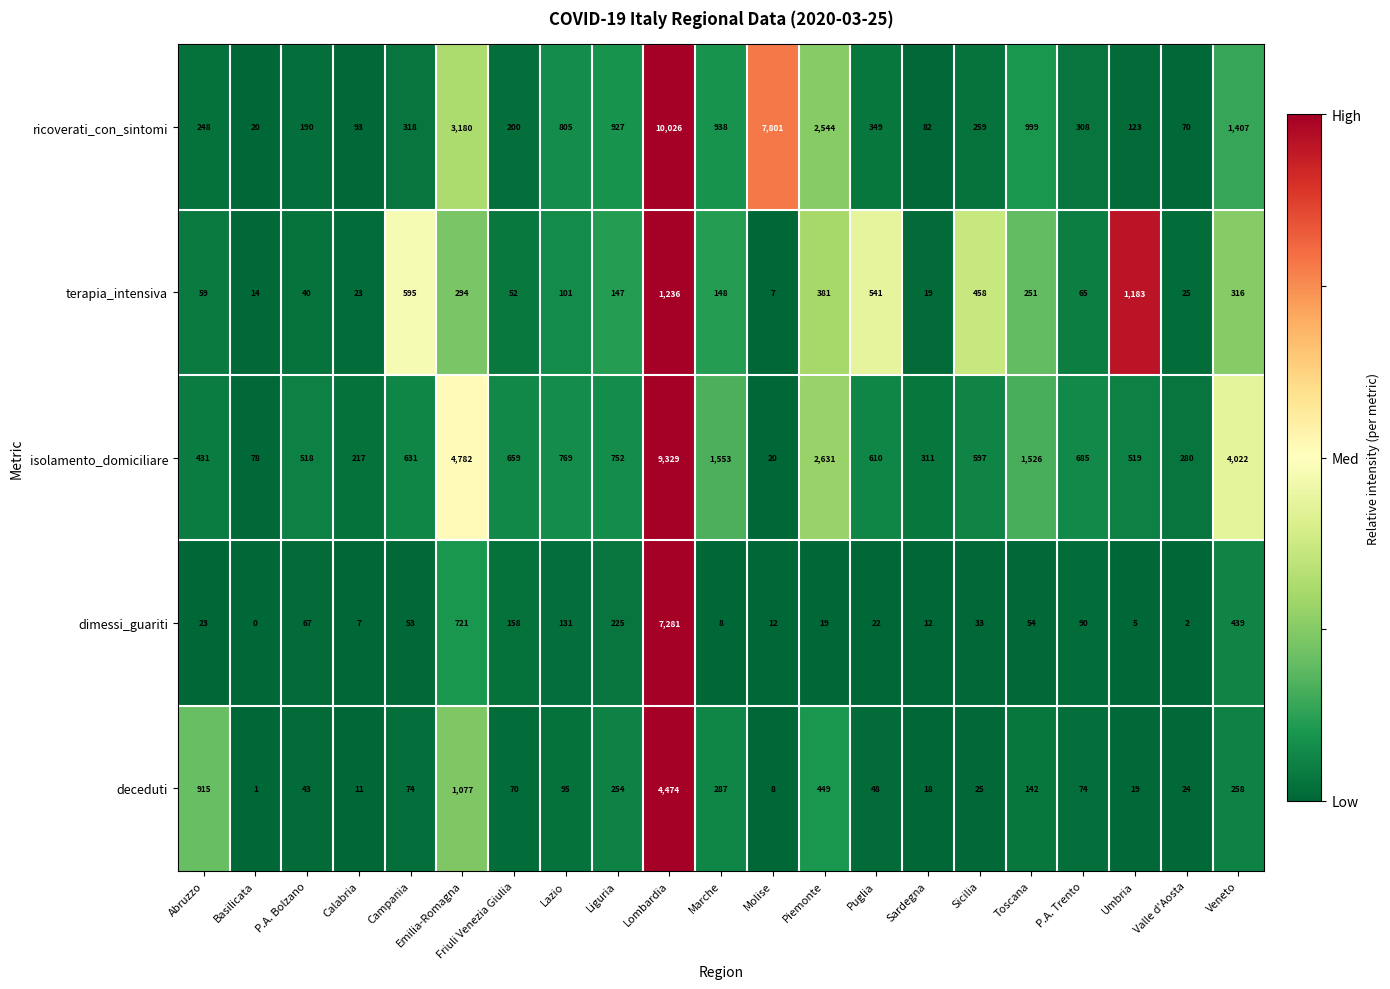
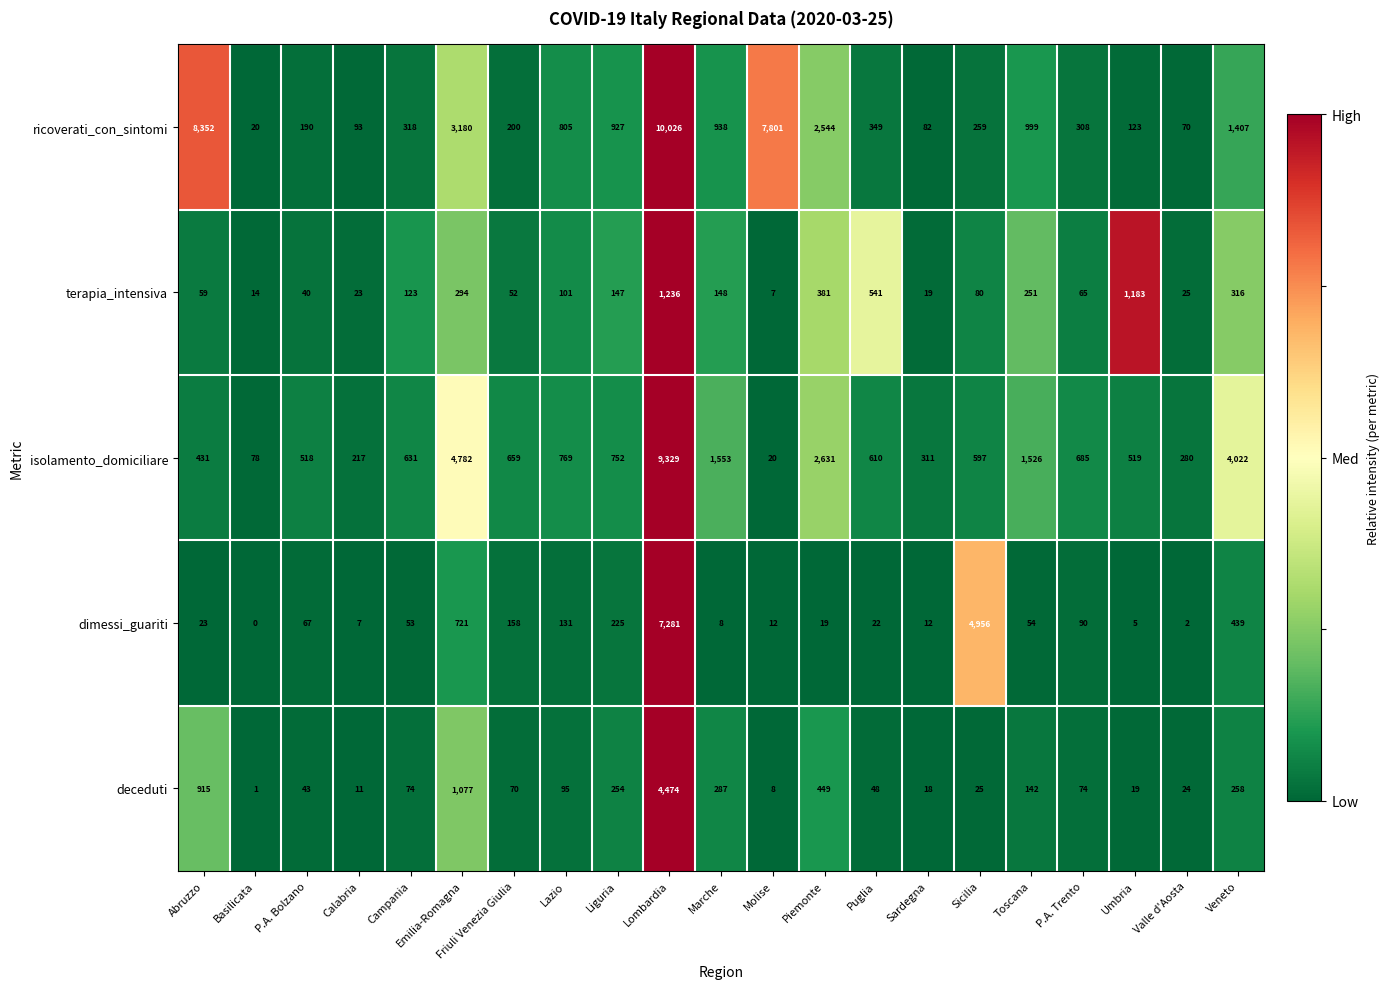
ricoverati_con_sintomi, Abruzzo: 248 -> 8,352
terapia_intensiva, Campania: 595 -> 123
terapia_intensiva, Sicilia: 458 -> 80
dimessi_guariti, Sicilia: 33 -> 4,956
